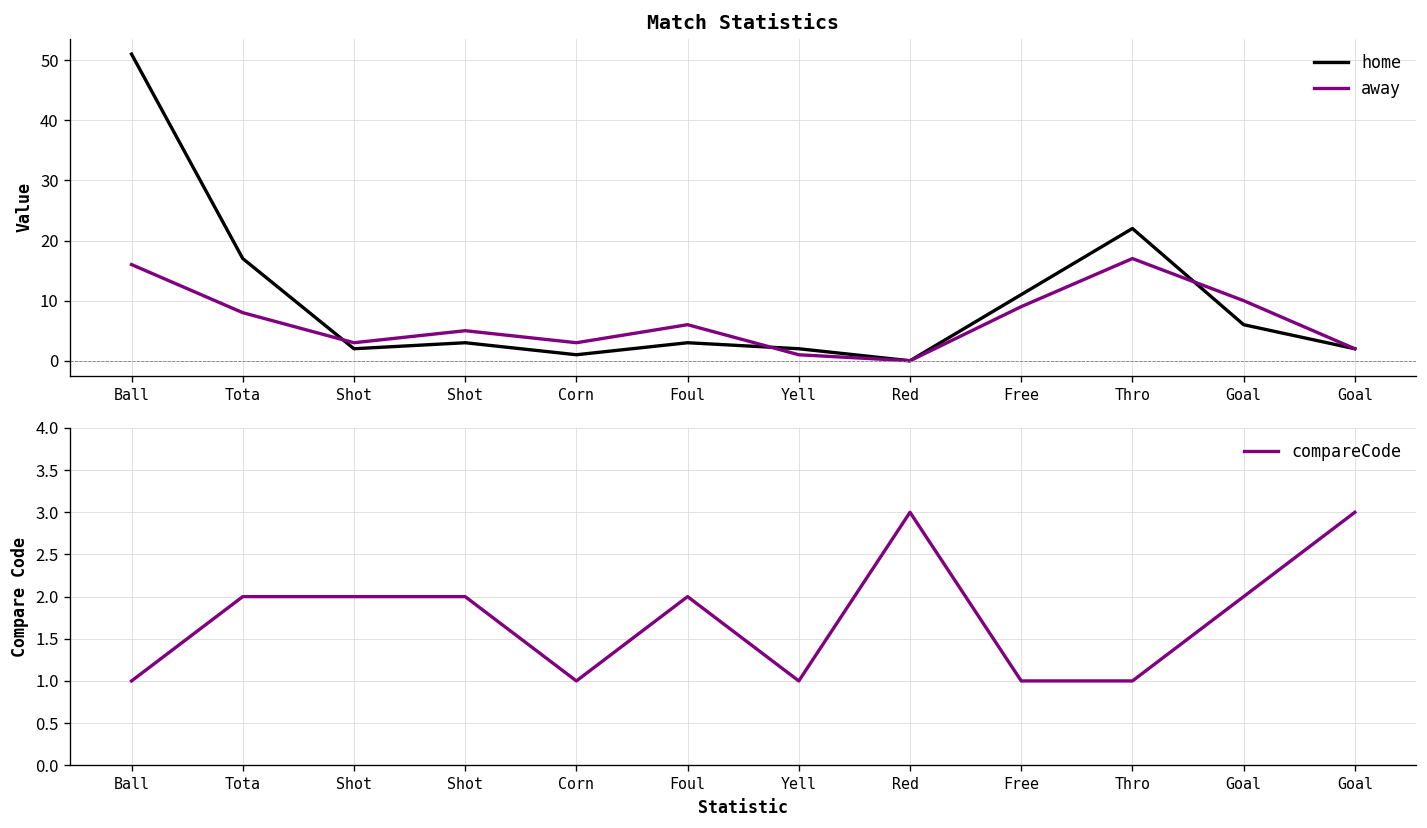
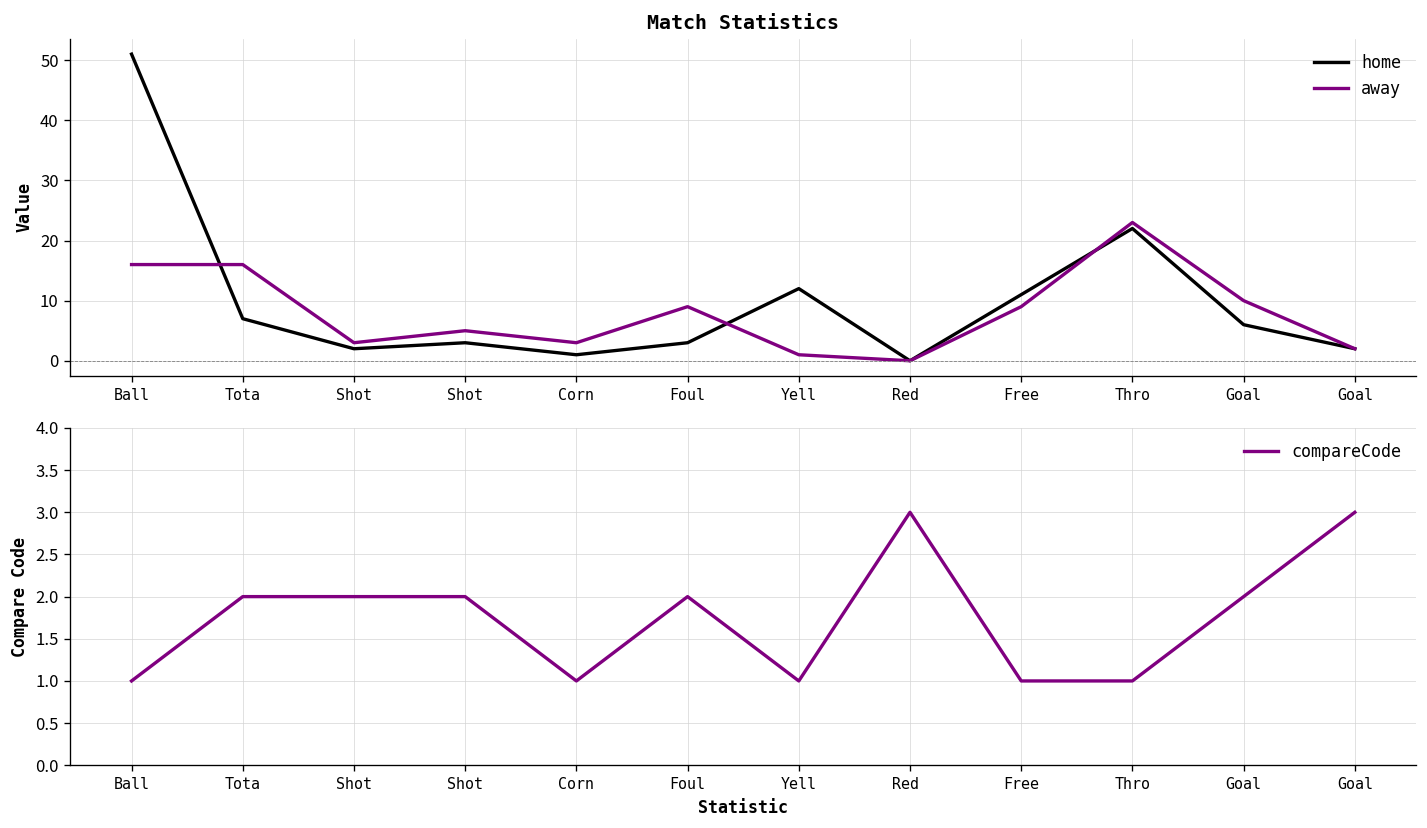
Match Statistics, home, Tota: 17 -> 7
Match Statistics, away, Tota: 8 -> 16
Match Statistics, away, Foul: 6 -> 9
Match Statistics, home, Yell: 2 -> 12
Match Statistics, away, Thro: 17 -> 23
